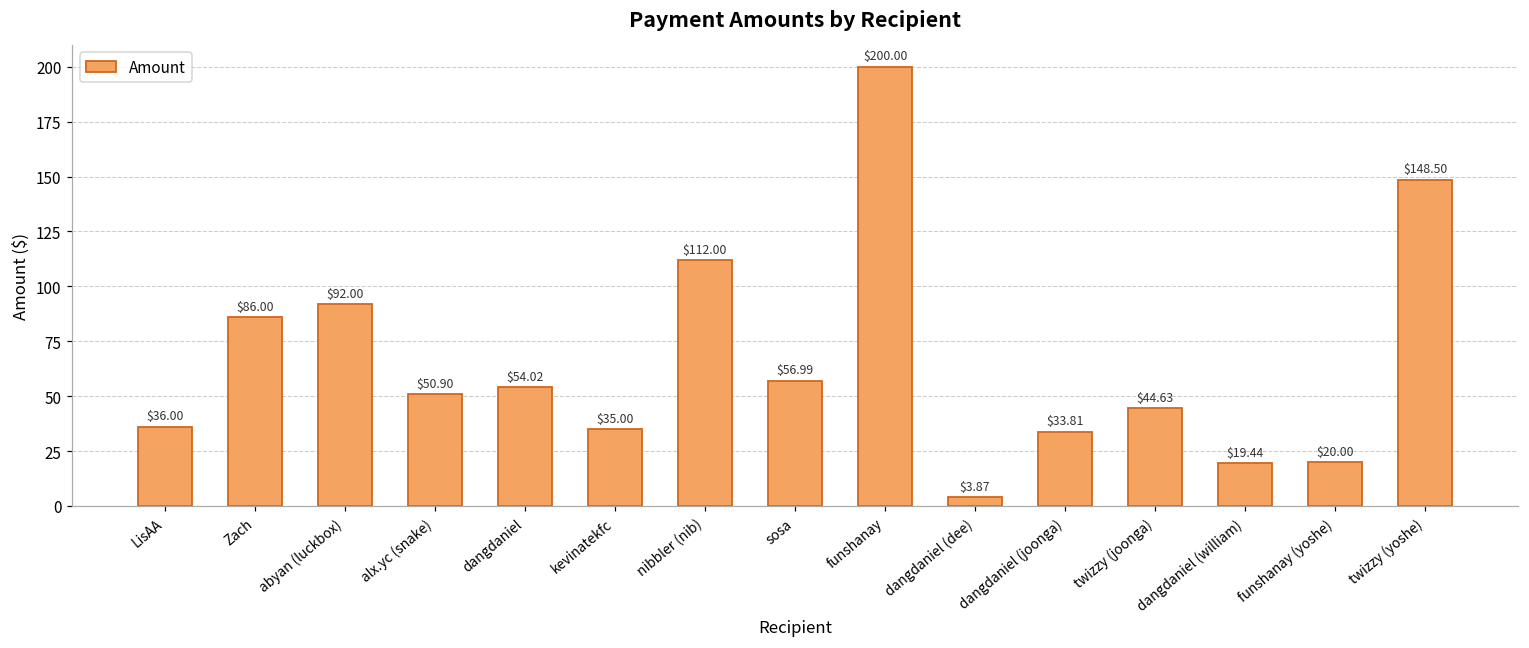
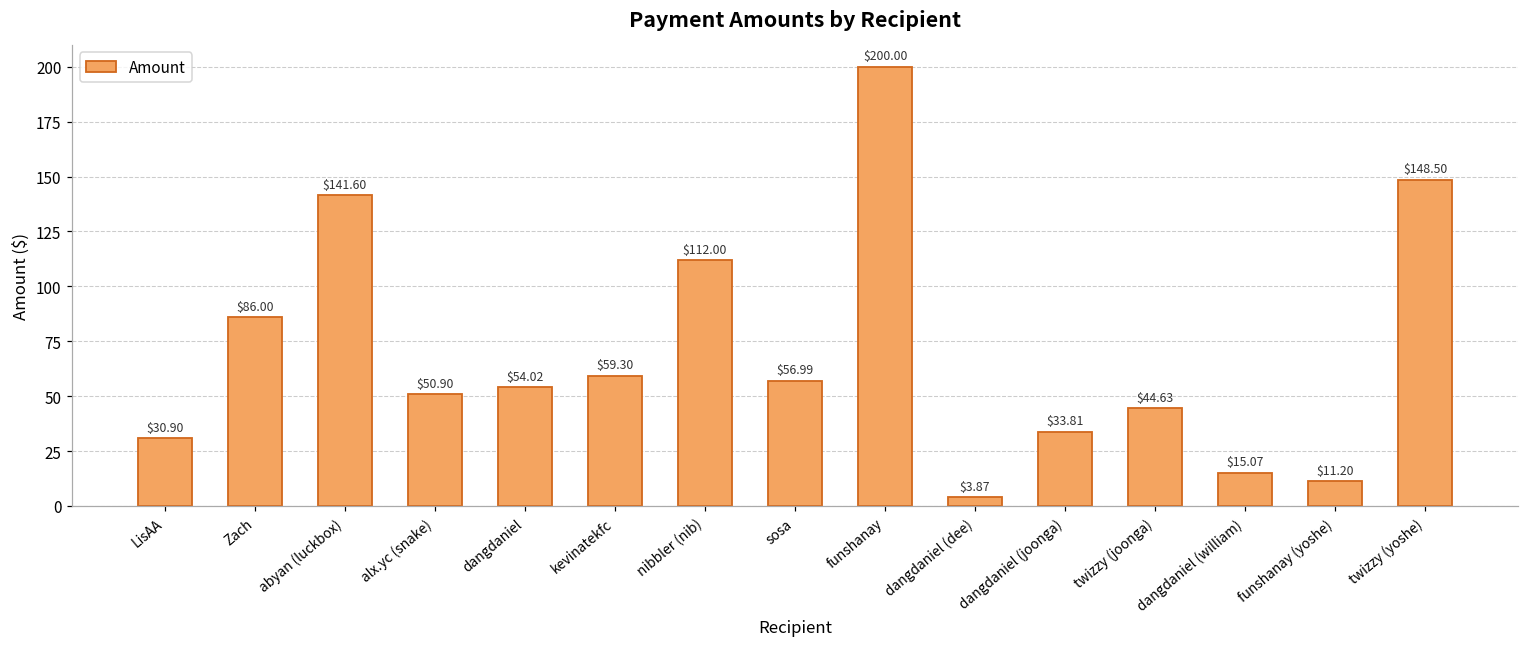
LisAA: $36.00 -> $30.90
abyan (luckbox): $92.00 -> $141.60
kevinatekfc: $35.00 -> $59.30
dangdaniel (william): $19.44 -> $15.07
funshanay (yoshe): $20.00 -> $11.20
